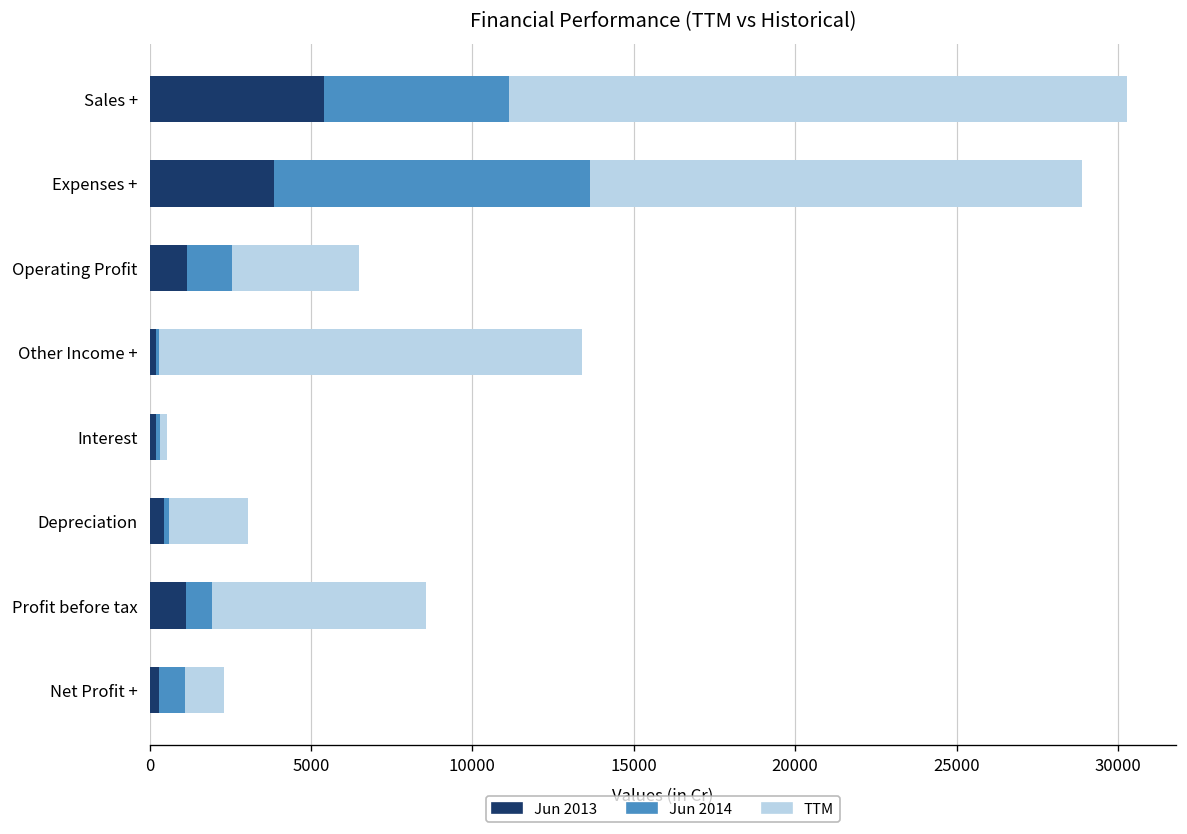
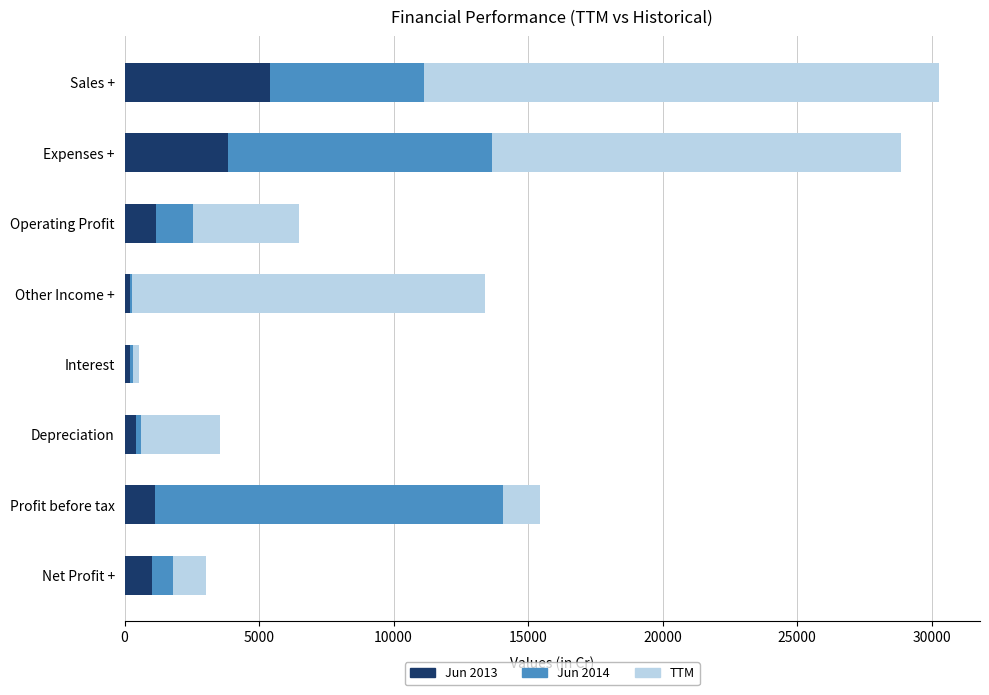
TTM, Depreciation: 2400 -> 2900
Jun 2014, Profit before tax: 800 -> 13000
TTM, Profit before tax: 6600 -> 1400
Jun 2013, Net Profit +: 300 -> 1000
